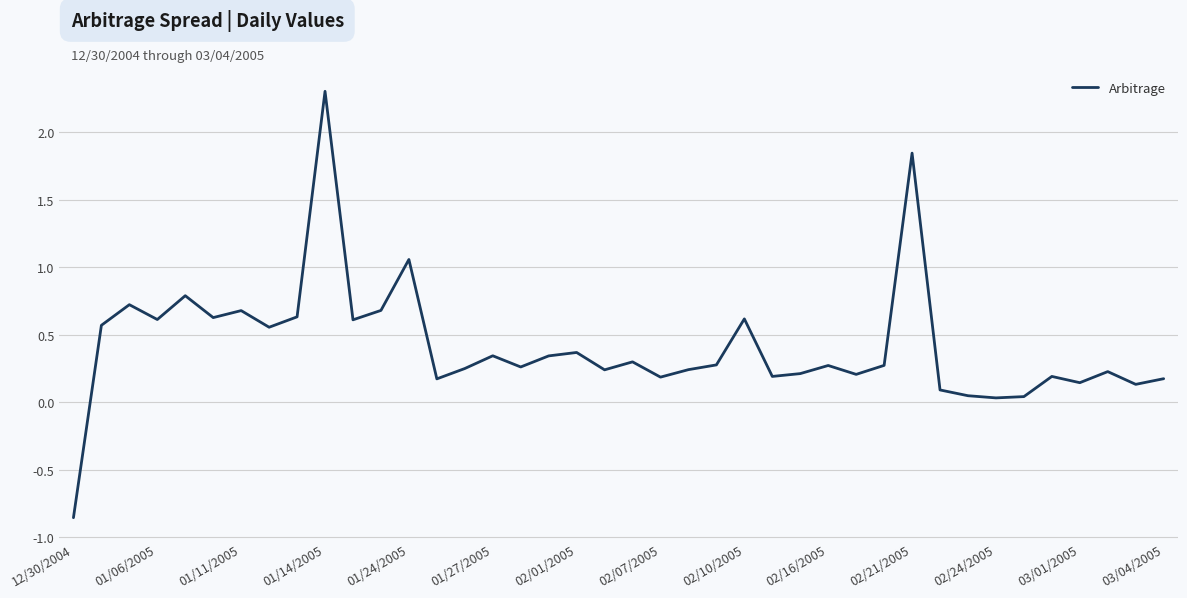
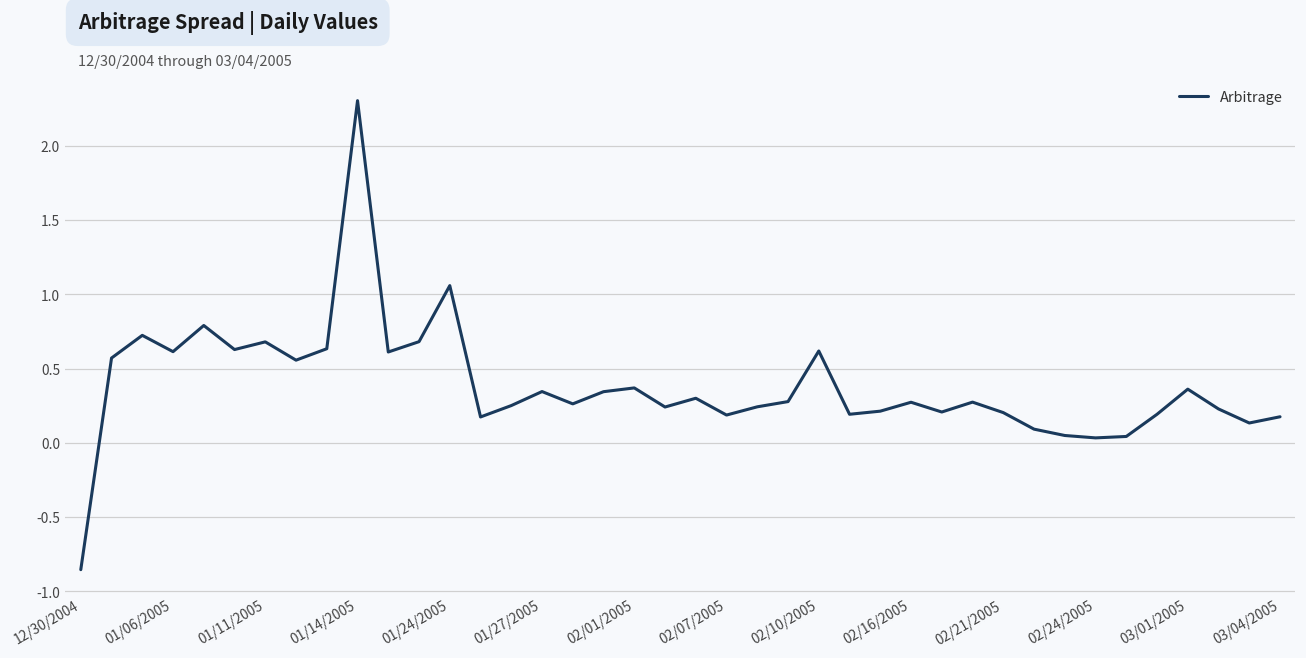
02/21/2005: 1.85 -> 0.20
03/01/2005: 0.15 -> 0.36
